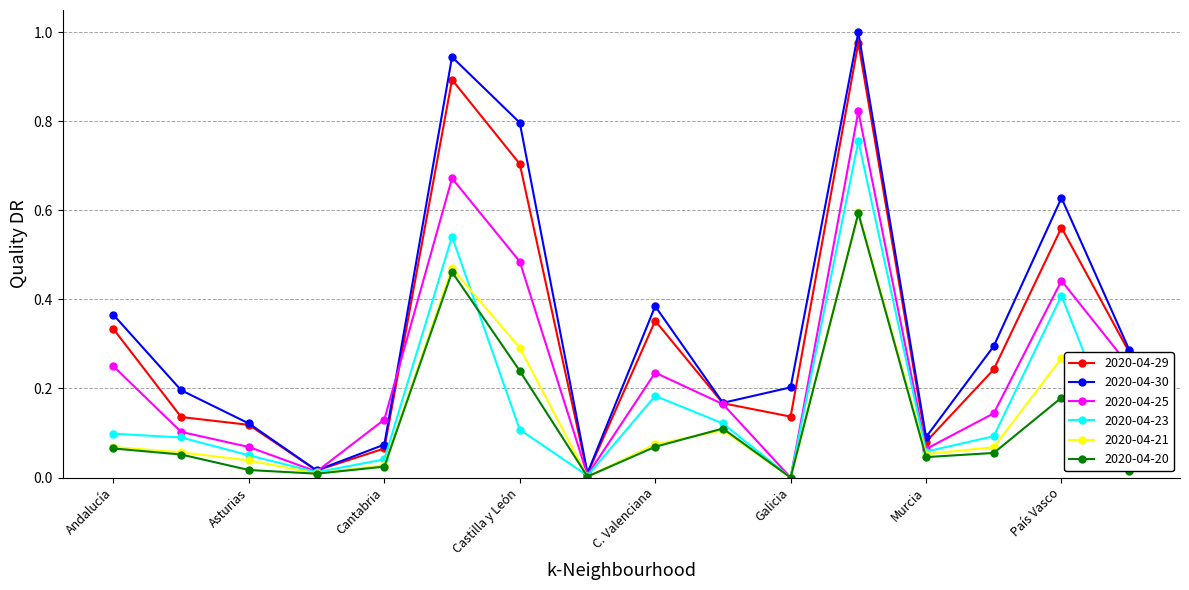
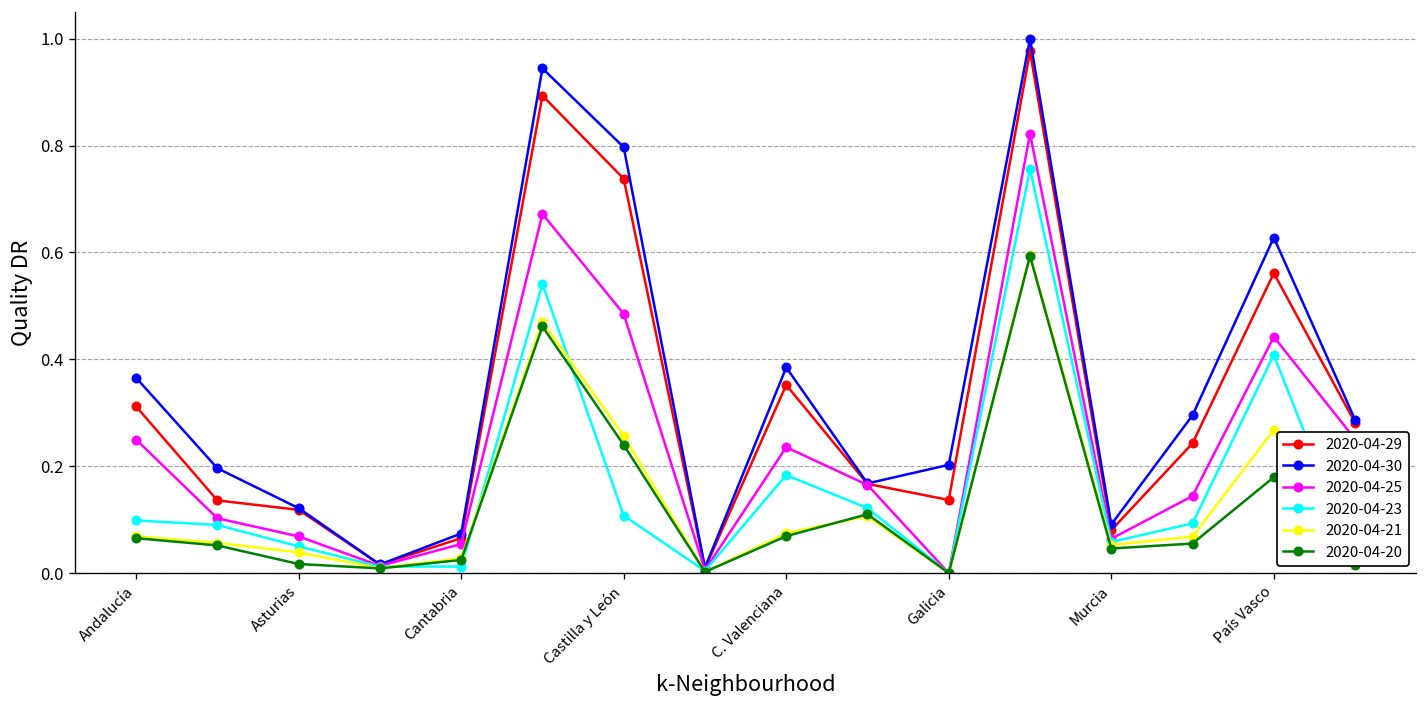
2020-04-29, Andalucía: 0.33 -> 0.31
2020-04-25, Cantabria: 0.13 -> 0.05
2020-04-23, Cantabria: 0.04 -> 0.01
2020-04-29, Castilla y León: 0.70 -> 0.74
2020-04-21, Castilla y León: 0.29 -> 0.26
